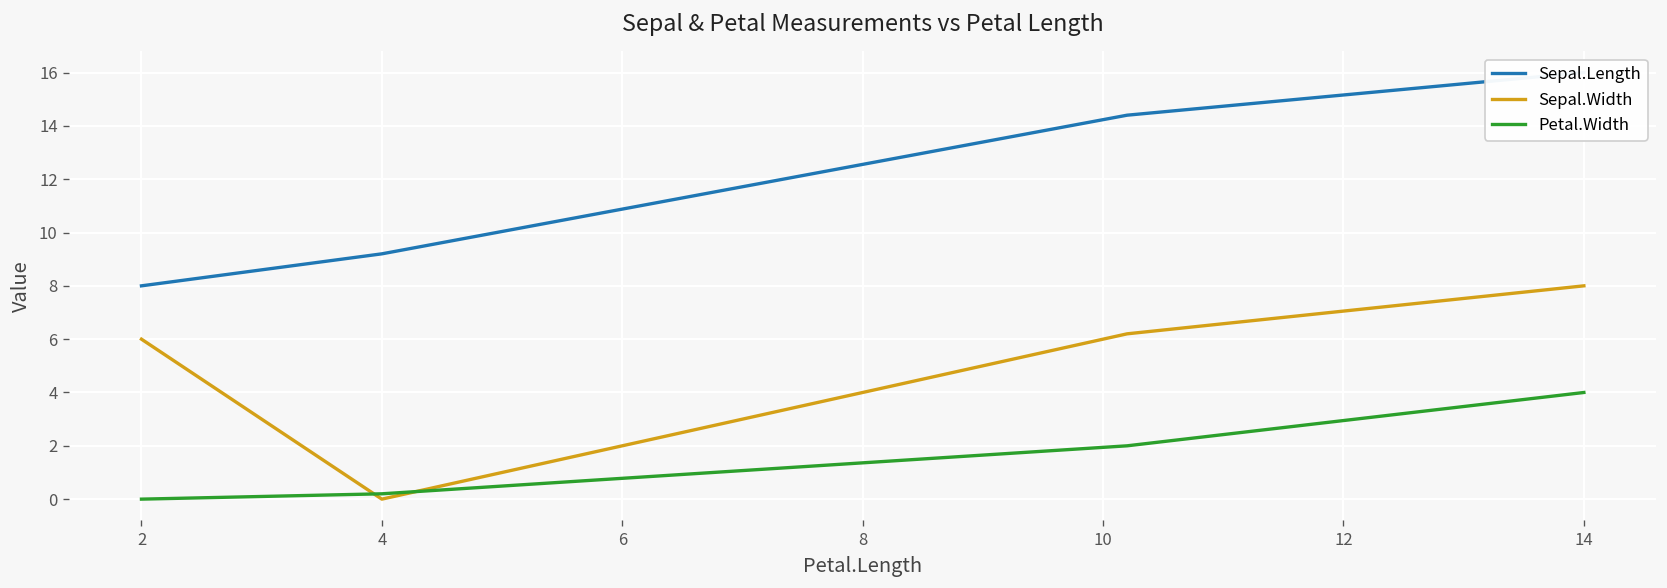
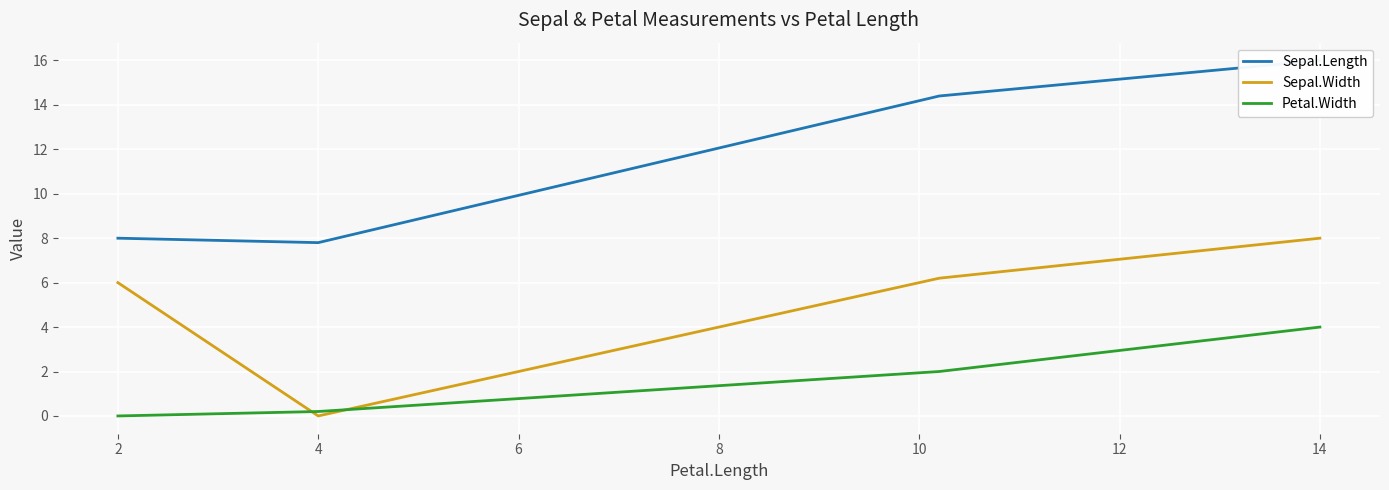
Sepal.Length, 4: 9.2 -> 7.8
